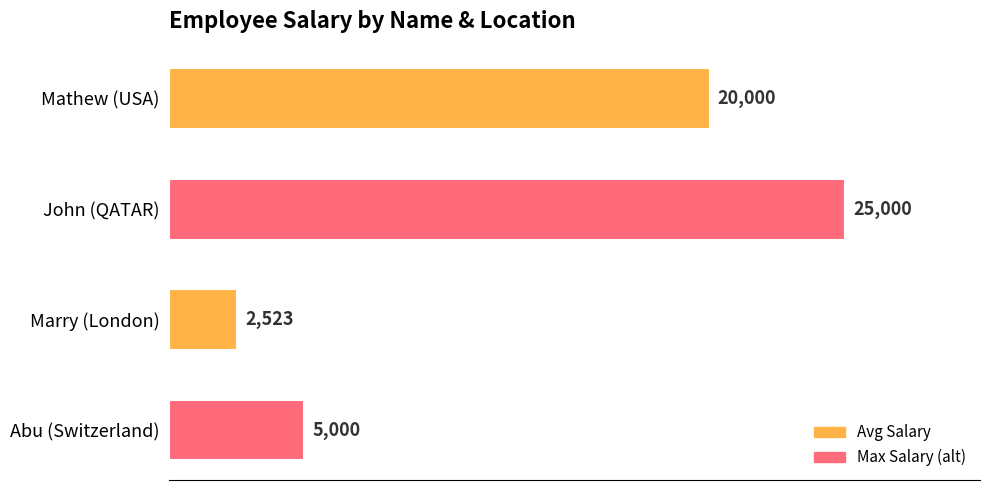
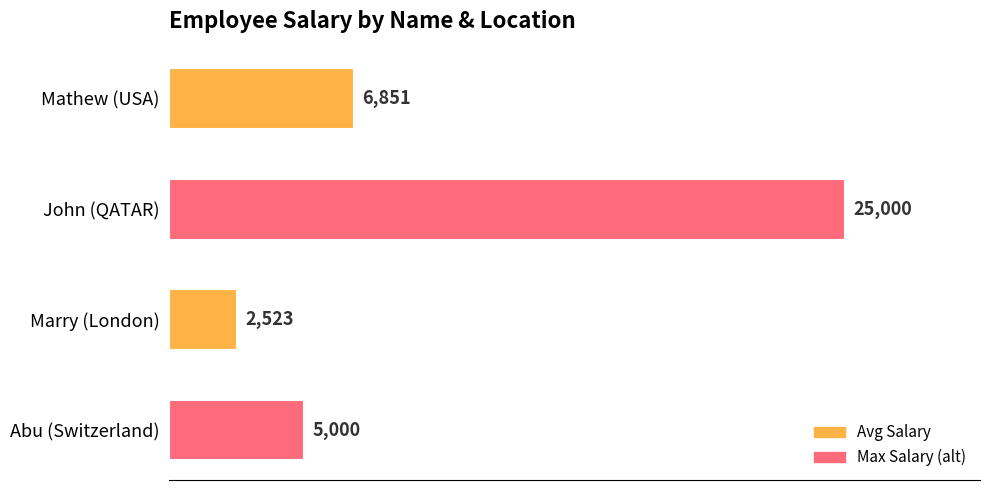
Mathew (USA): 20,000 -> 6,851
